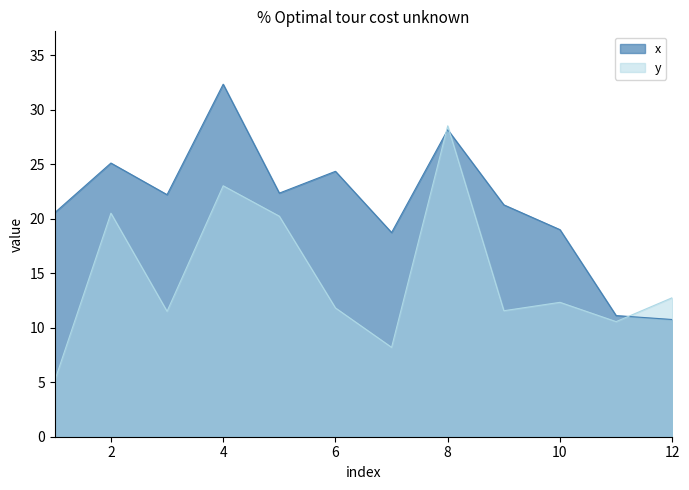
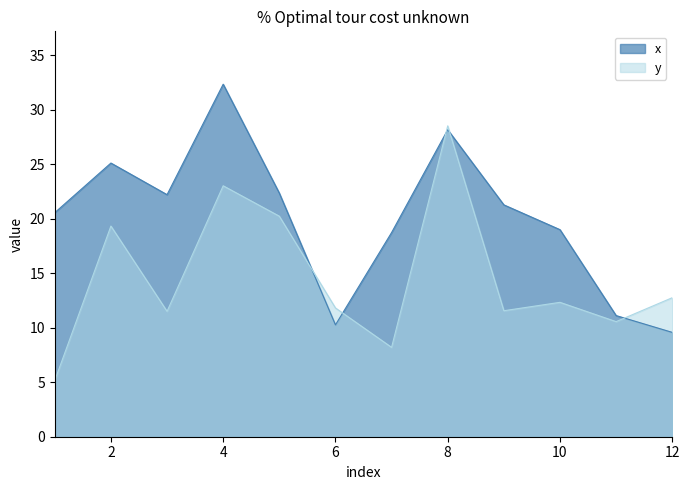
y, 2: 20.5 -> 19.3
x, 6: 24.3 -> 10.3
x, 12: 10.8 -> 9.6
